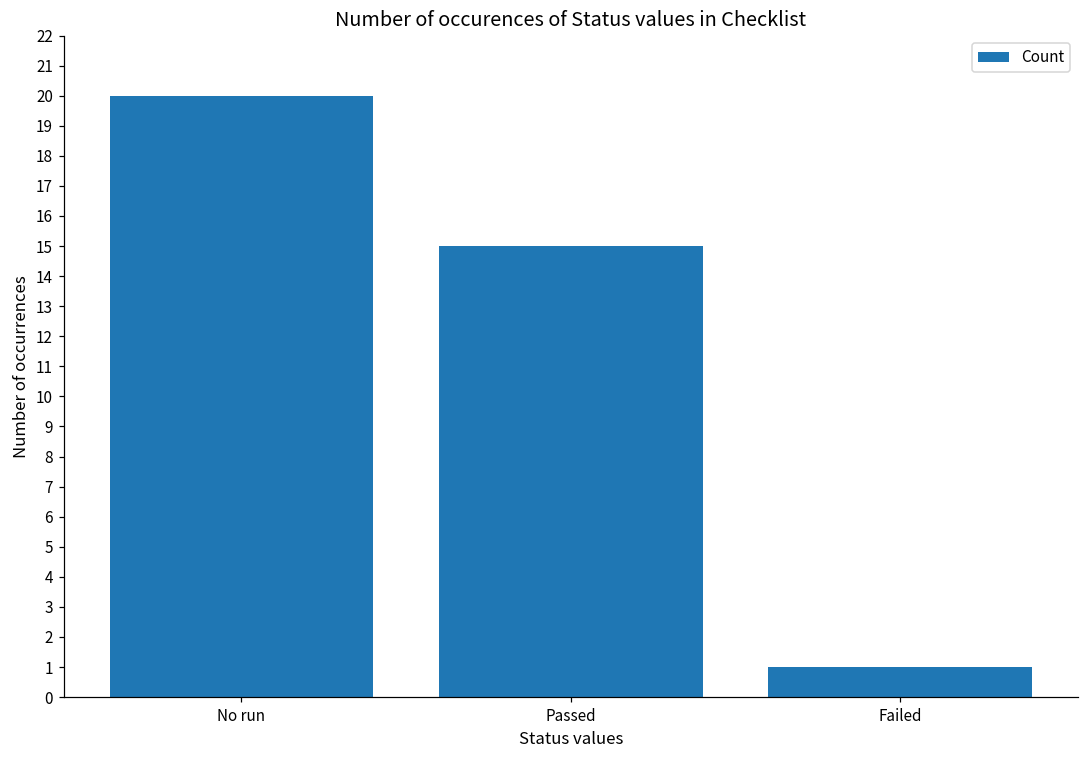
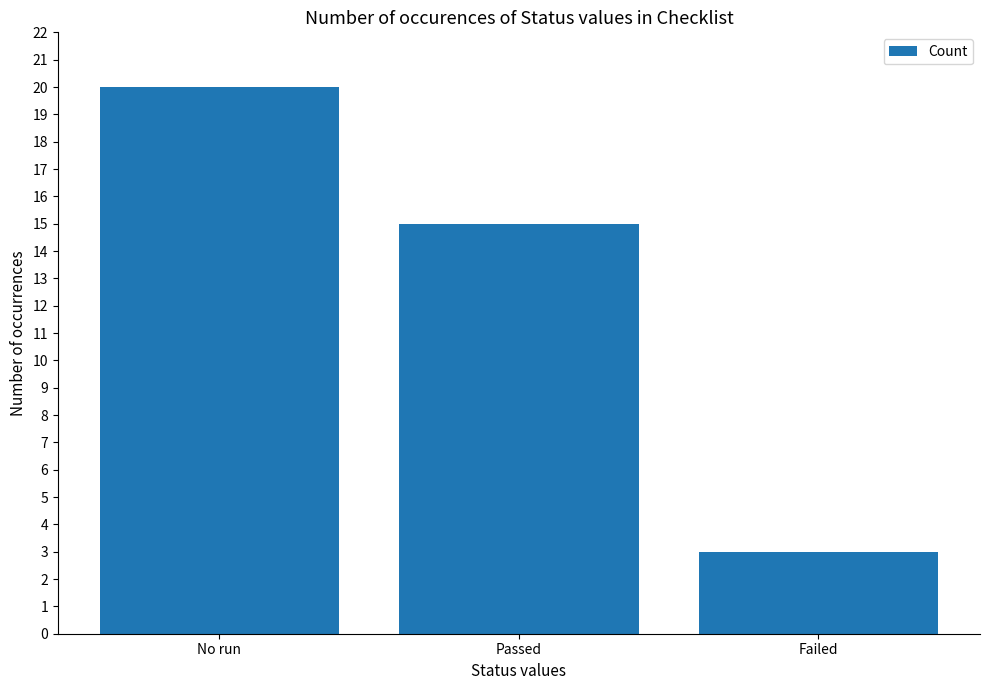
Failed: 1 -> 3
